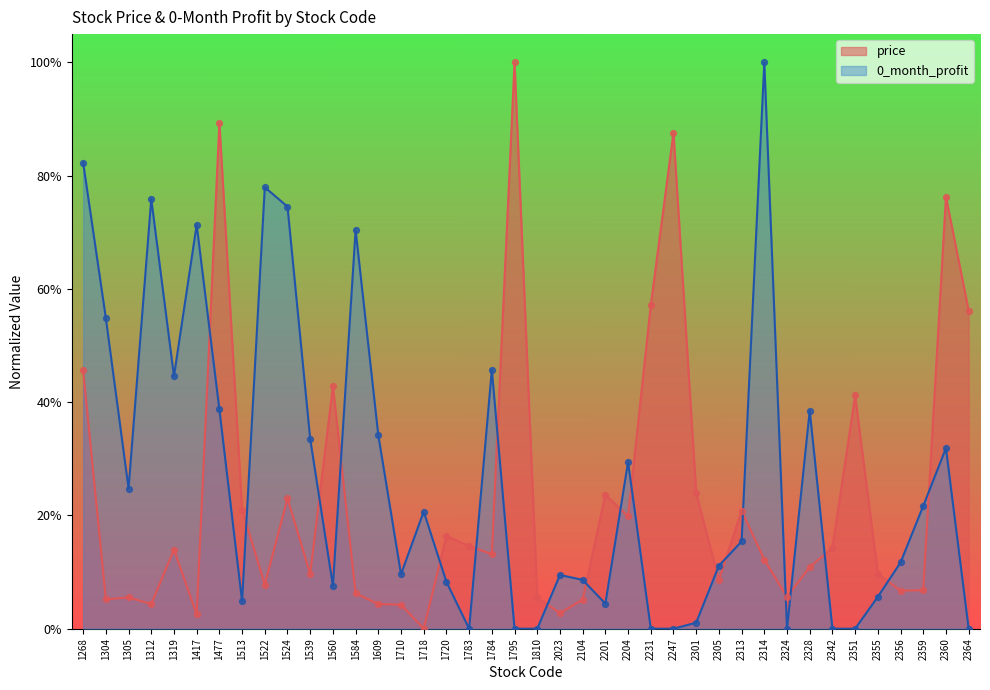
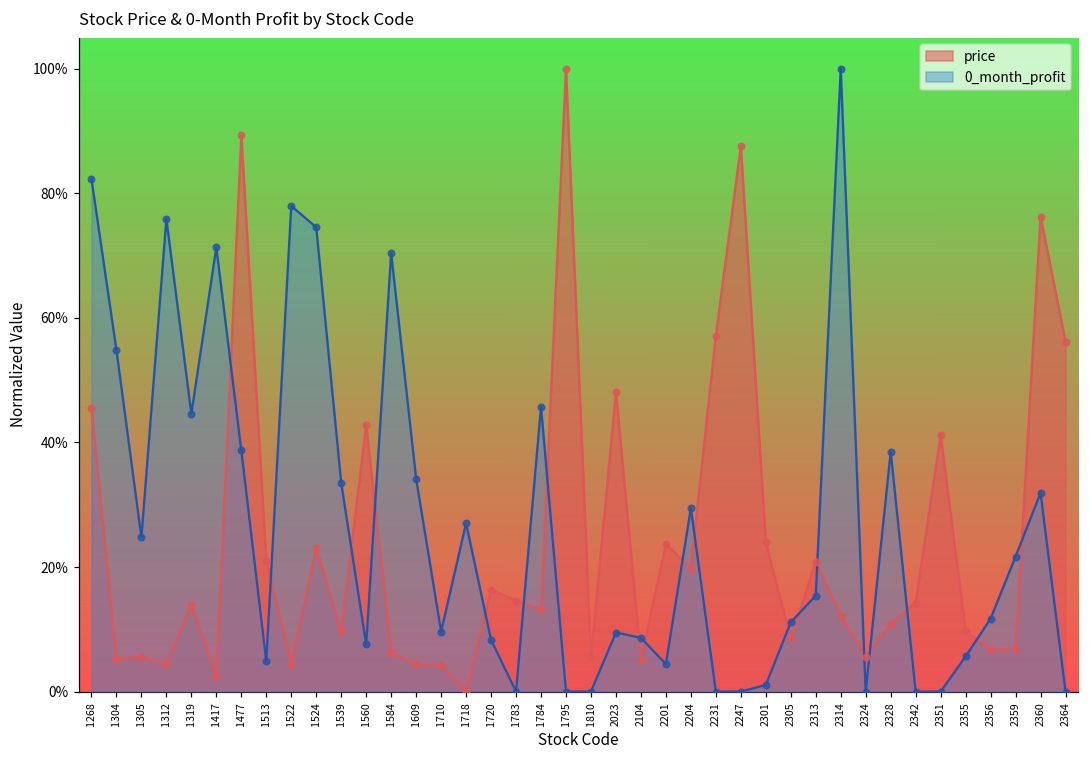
price, 1522: 8% -> 4%
0_month_profit, 1718: 21% -> 27%
price, 2023: 3% -> 48%
